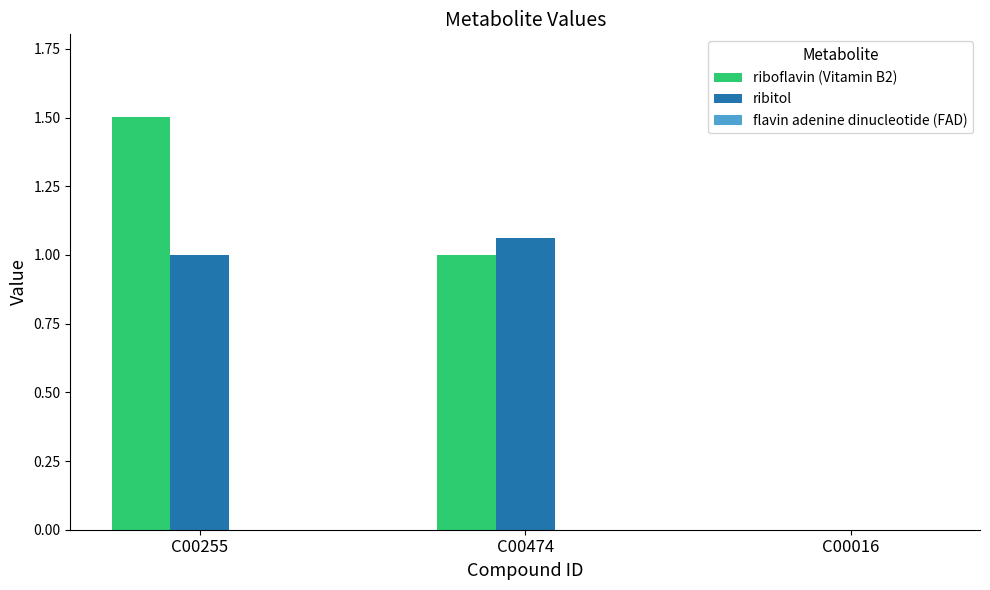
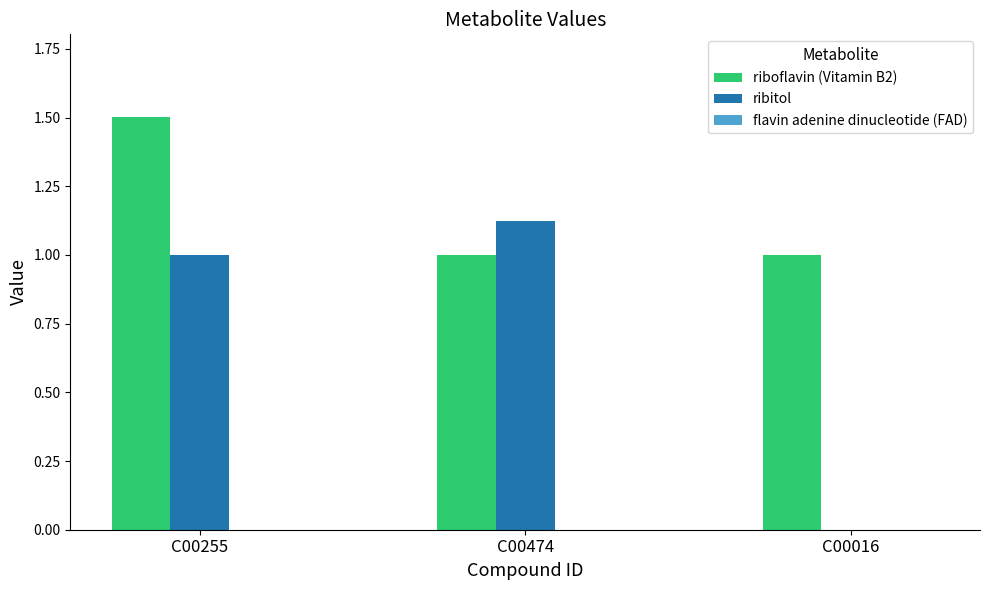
ribitol, C00474: 1.06 -> 1.12
riboflavin (Vitamin B2), C00016: 0 -> 1
